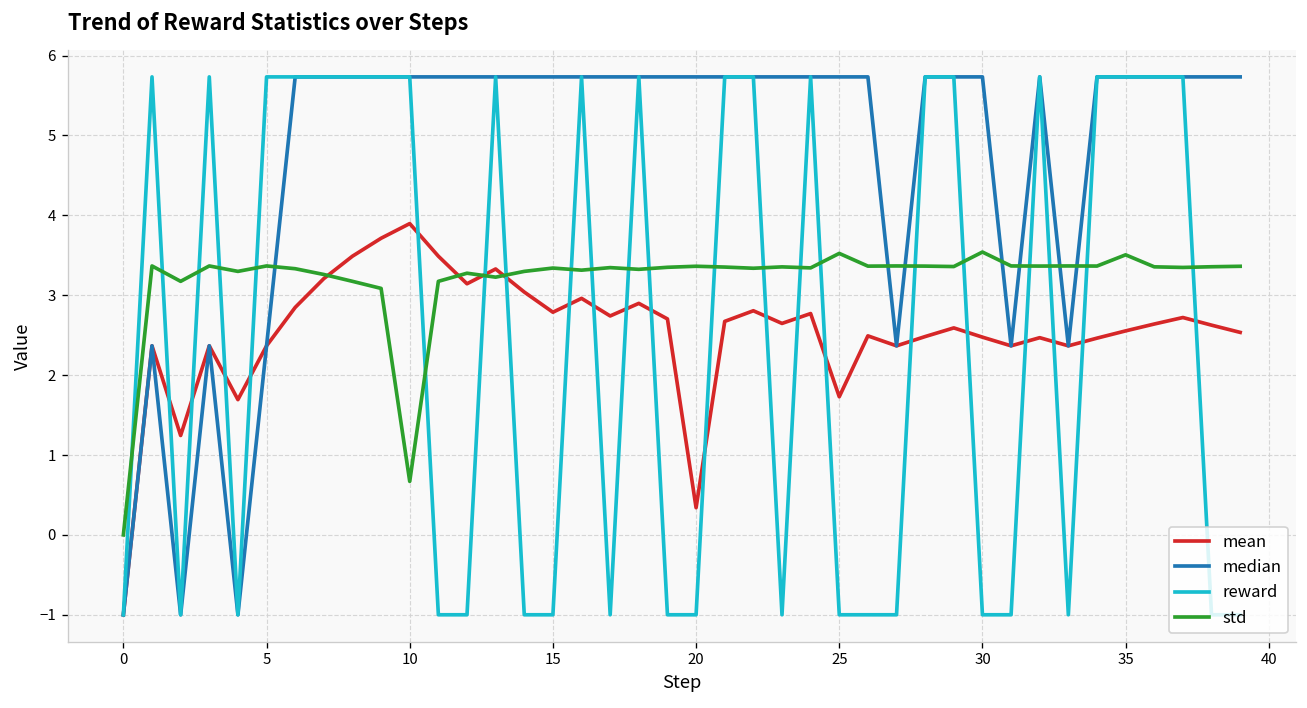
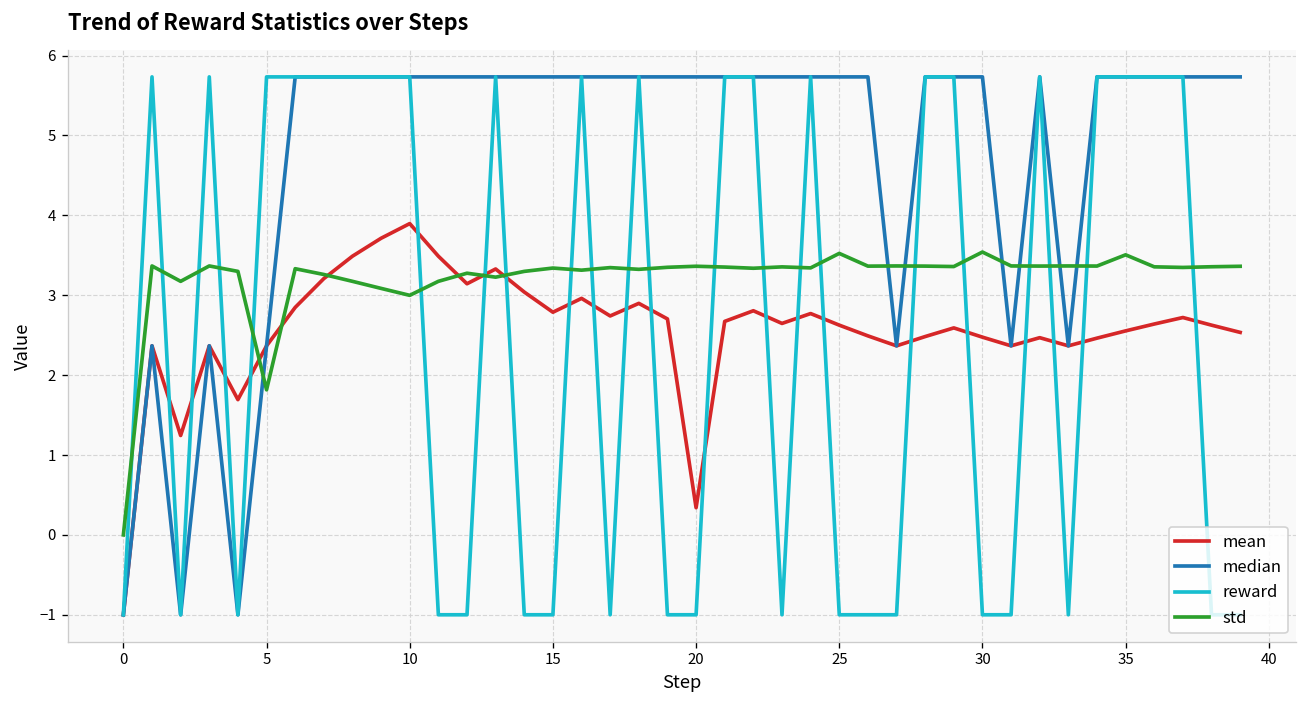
std, 5: 3.4 -> 1.8
std, 10: 0.7 -> 3.0
mean, 25: 1.7 -> 2.6
